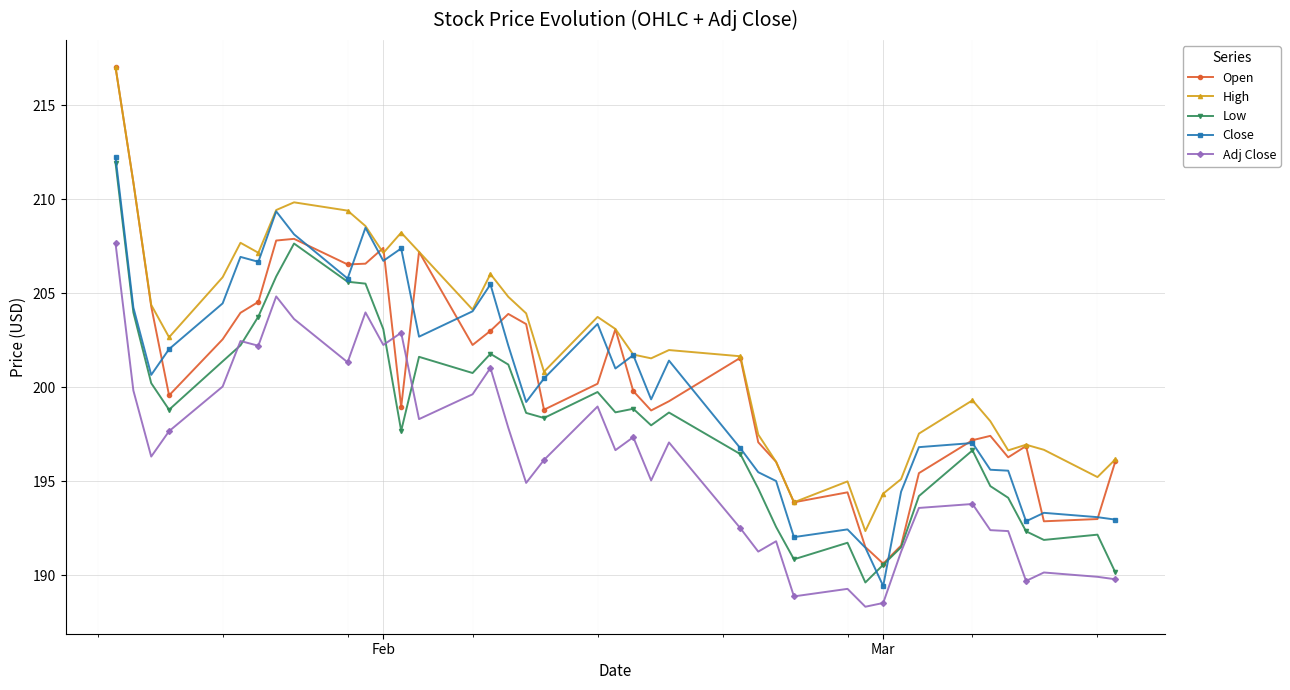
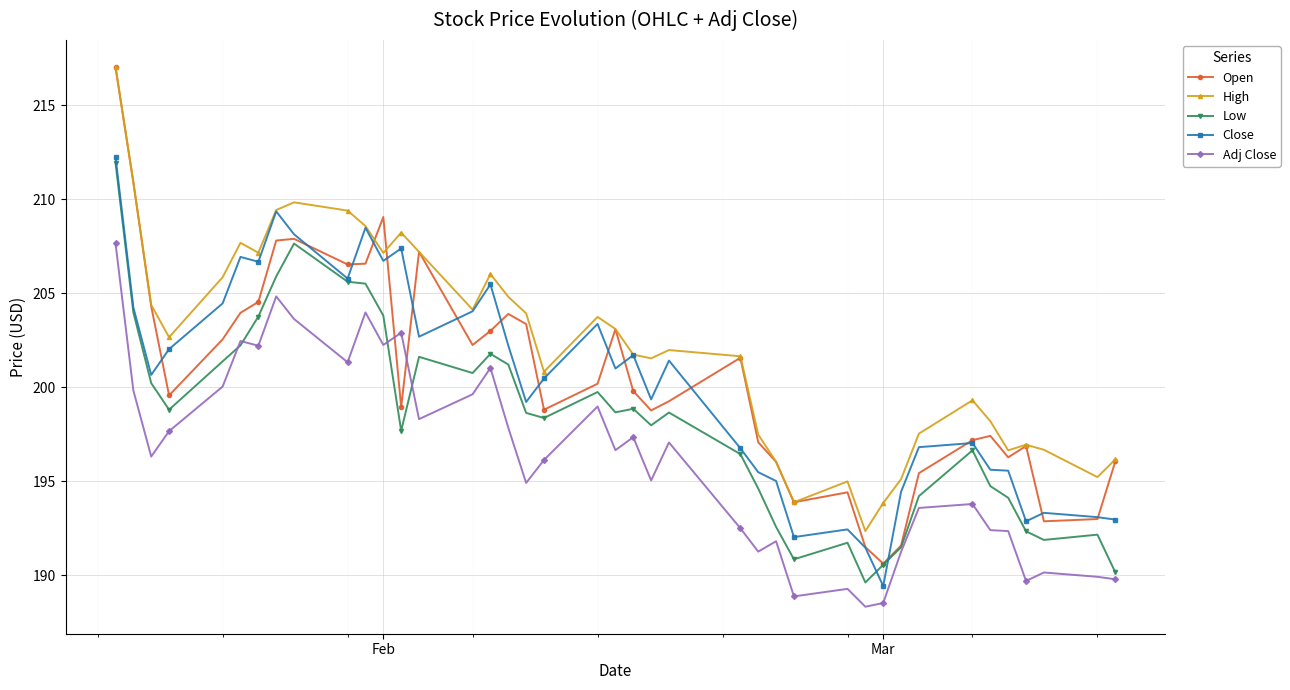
Open, Feb: 207.4 -> 209.1
Low, Feb: 203.1 -> 203.8
High, Mar: 194.4 -> 193.9
